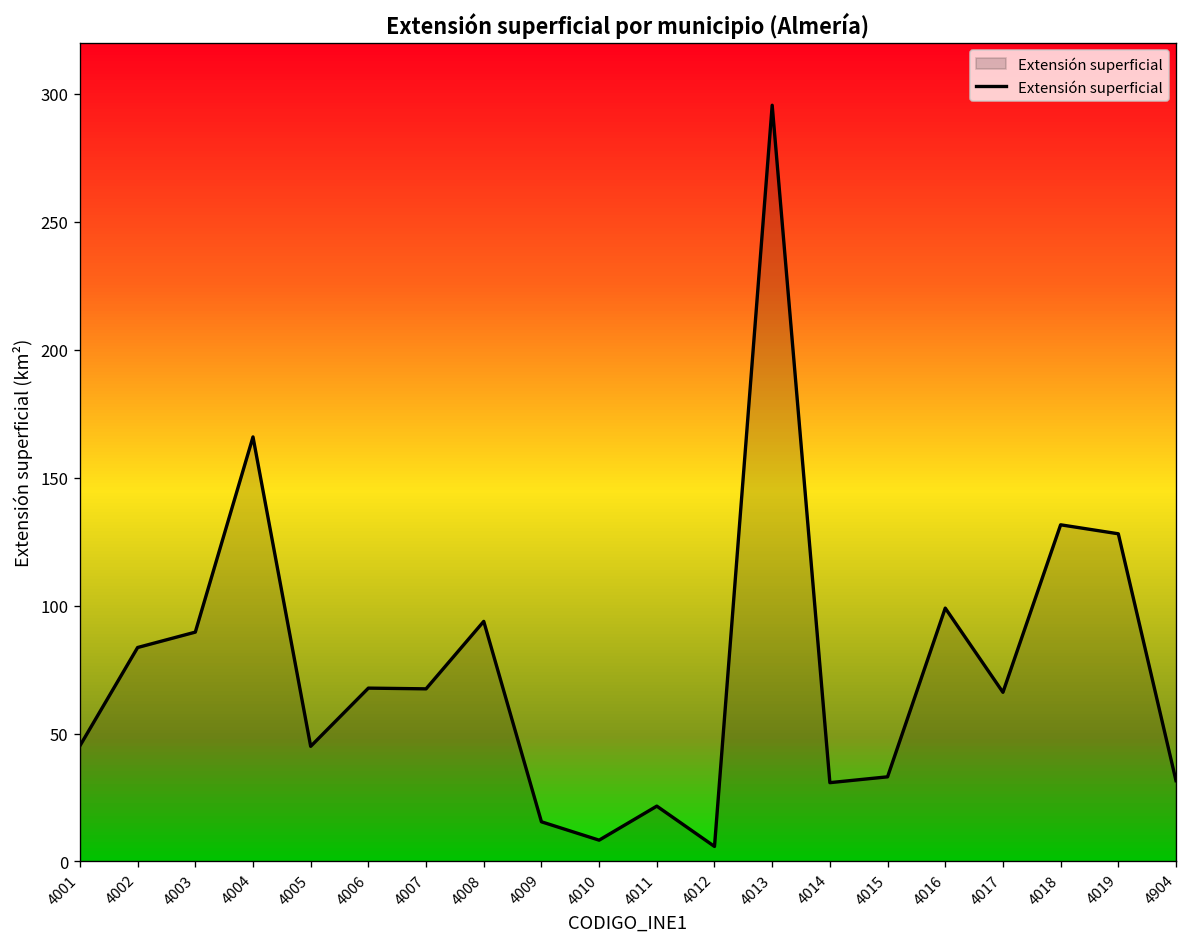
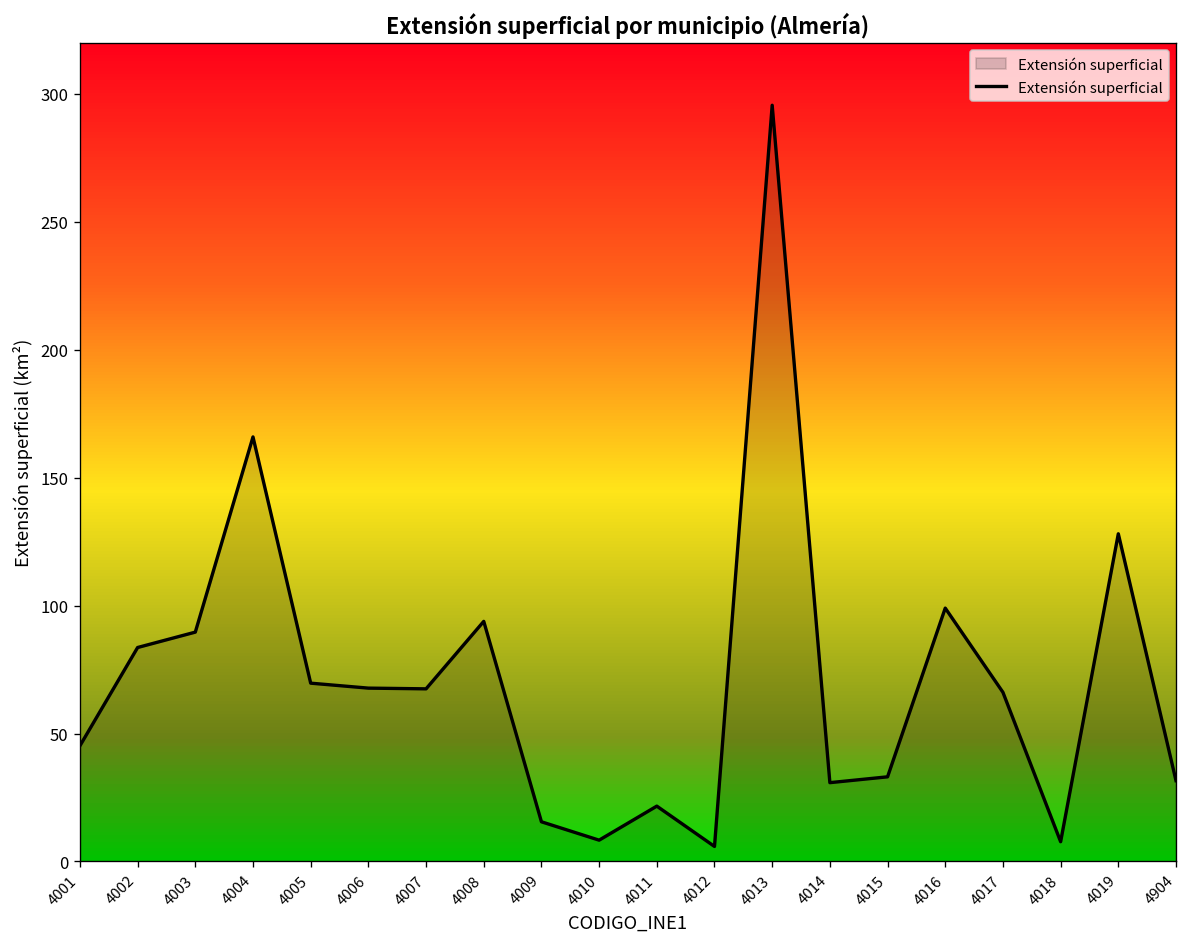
4005: 45 -> 70
4018: 132 -> 8
